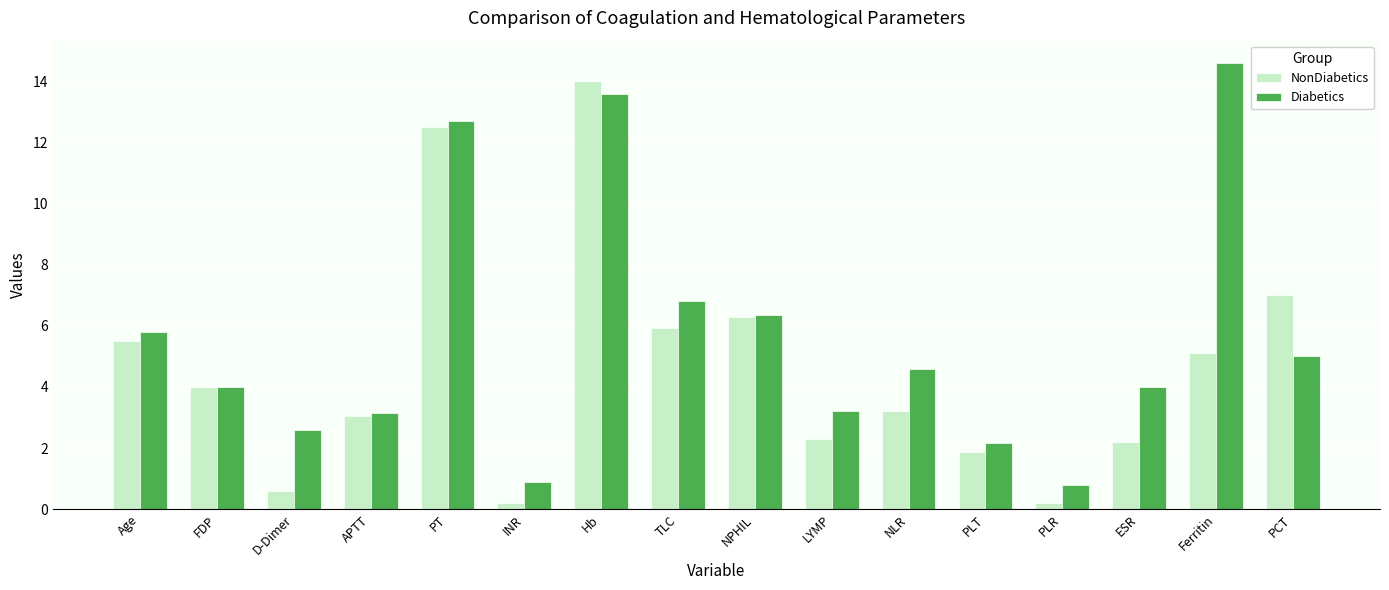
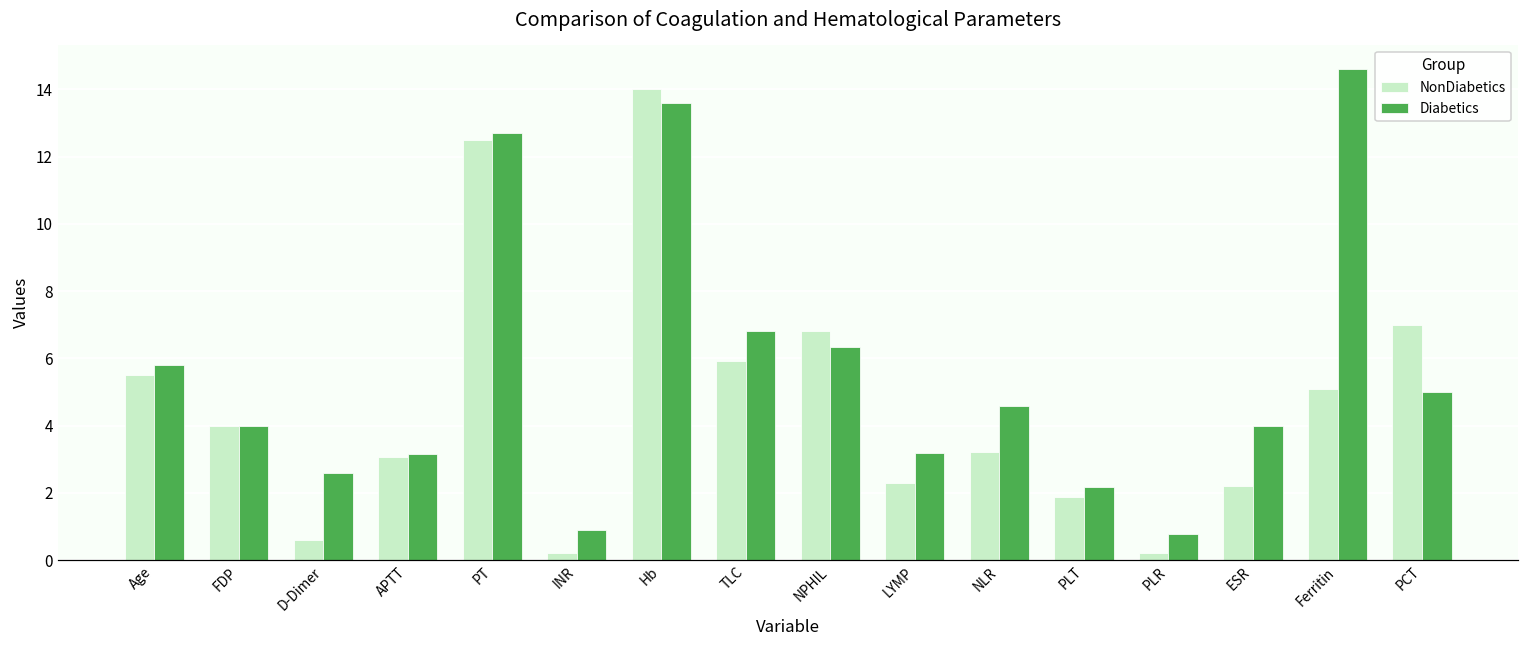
NonDiabetics, NPHIL: 6.3 -> 6.8
